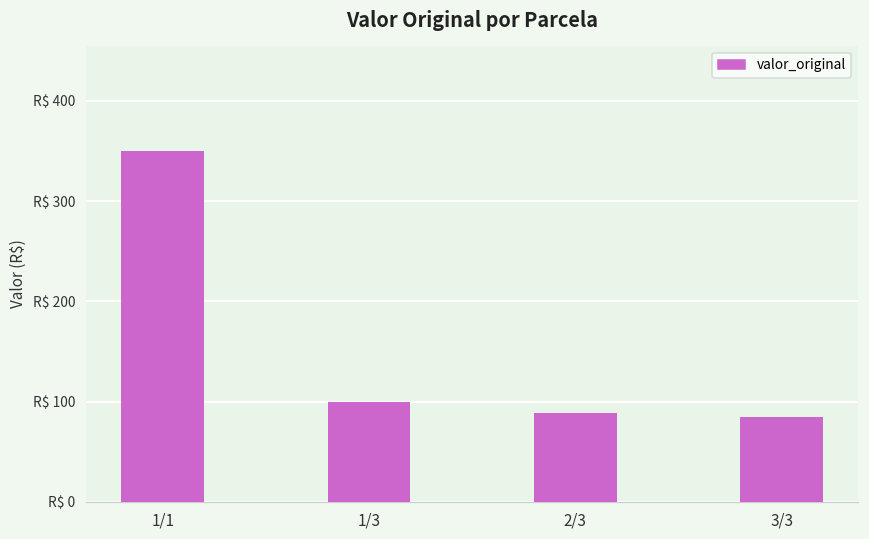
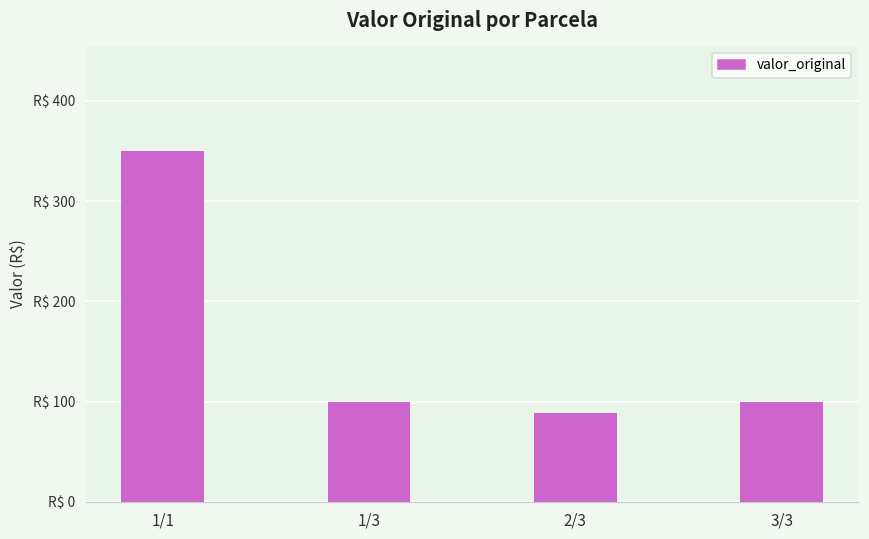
3/3: R$ 90 -> R$ 100
